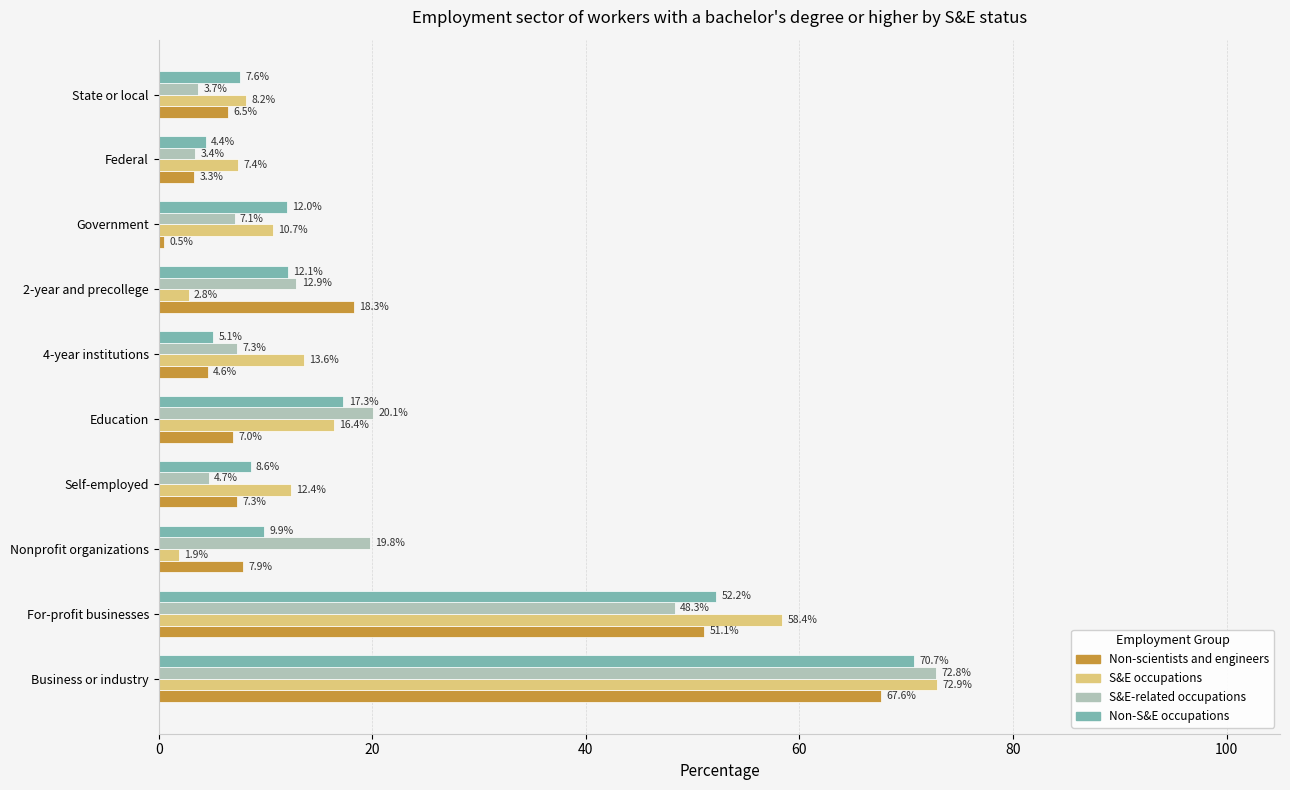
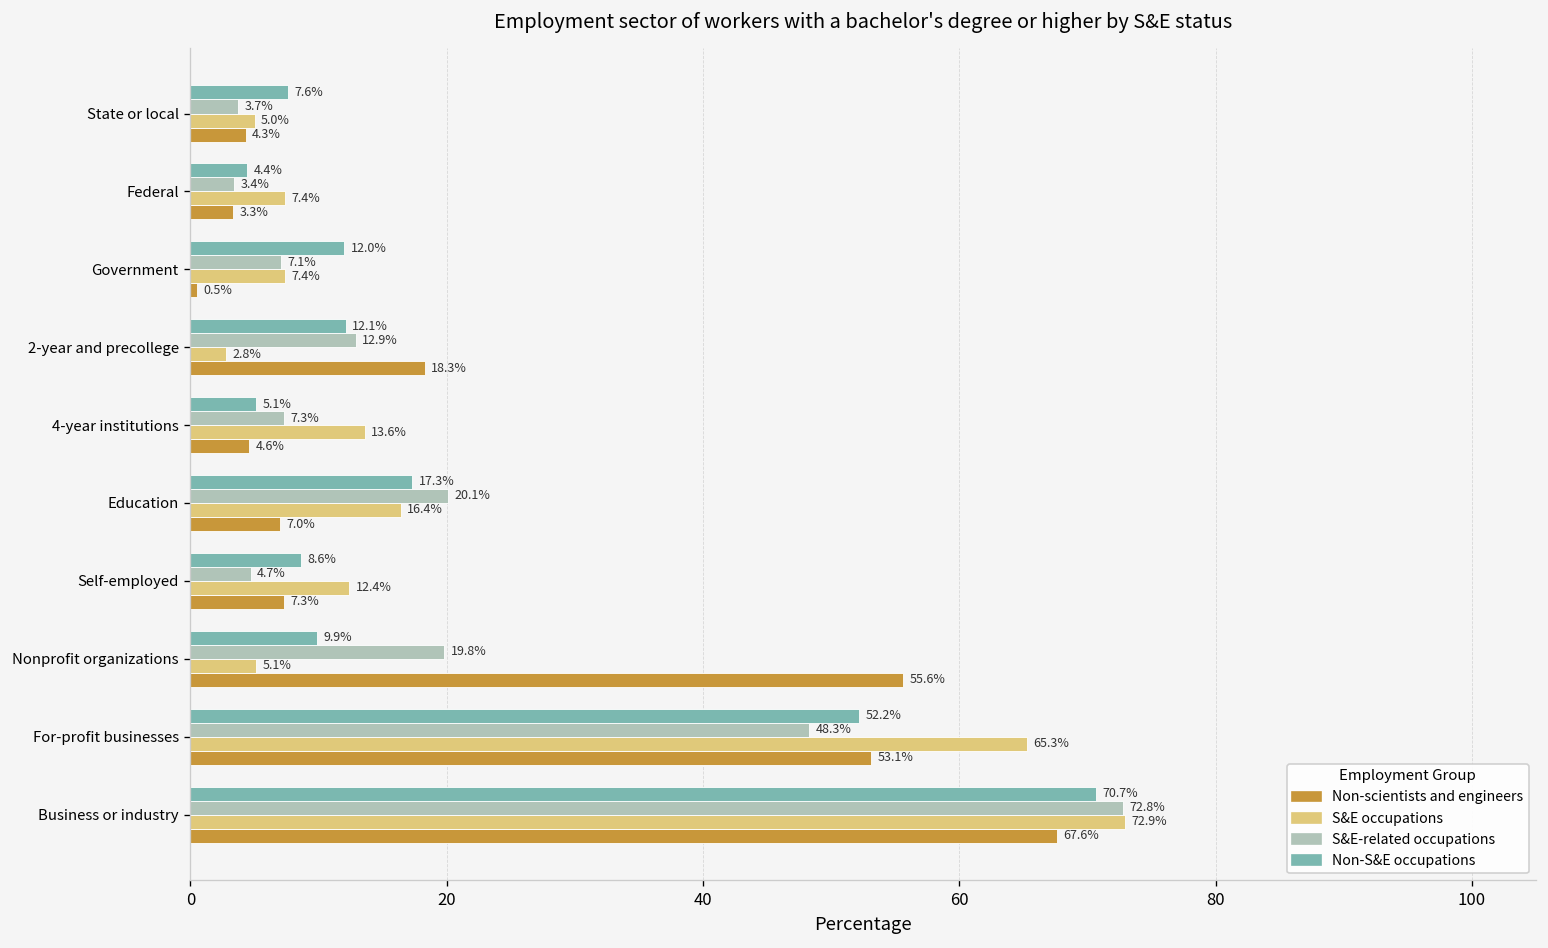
S&E occupations, State or local: 8.2% -> 5.0%
Non-scientists and engineers, State or local: 6.5% -> 4.3%
S&E occupations, Government: 10.7% -> 7.4%
S&E occupations, Nonprofit organizations: 1.9% -> 5.1%
Non-scientists and engineers, Nonprofit organizations: 7.9% -> 55.6%
S&E occupations, For-profit businesses: 58.4% -> 65.3%
Non-scientists and engineers, For-profit businesses: 51.1% -> 53.1%
